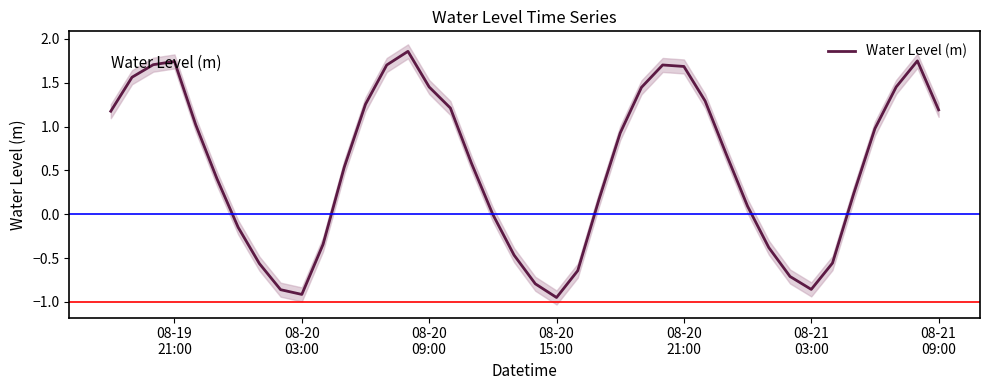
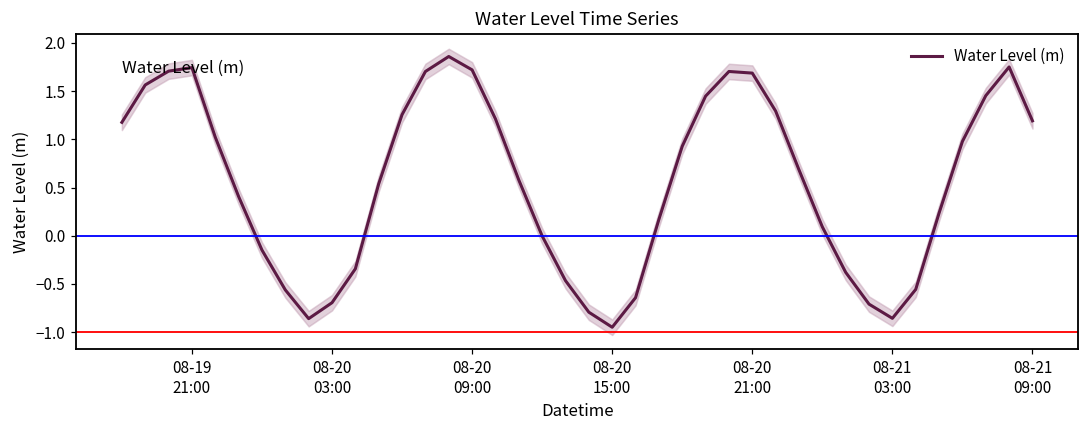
Water Level (m), 08-20 03:00: -0.9 -> -0.7
Water Level (m), 08-20 09:00: 1.5 -> 1.7
